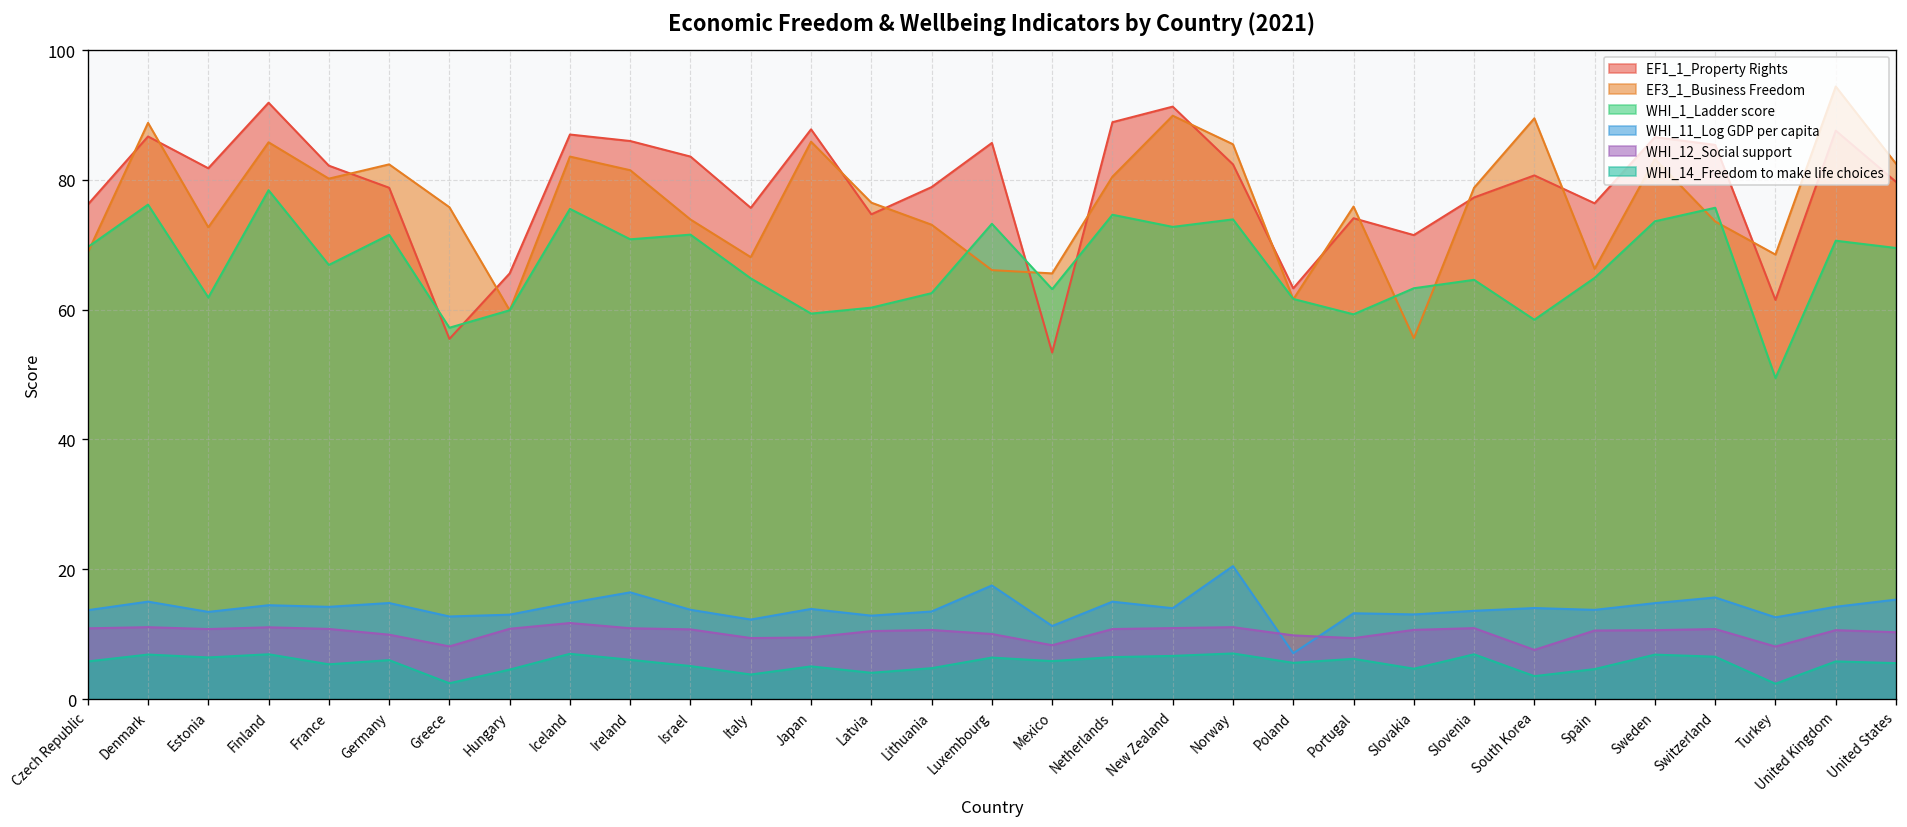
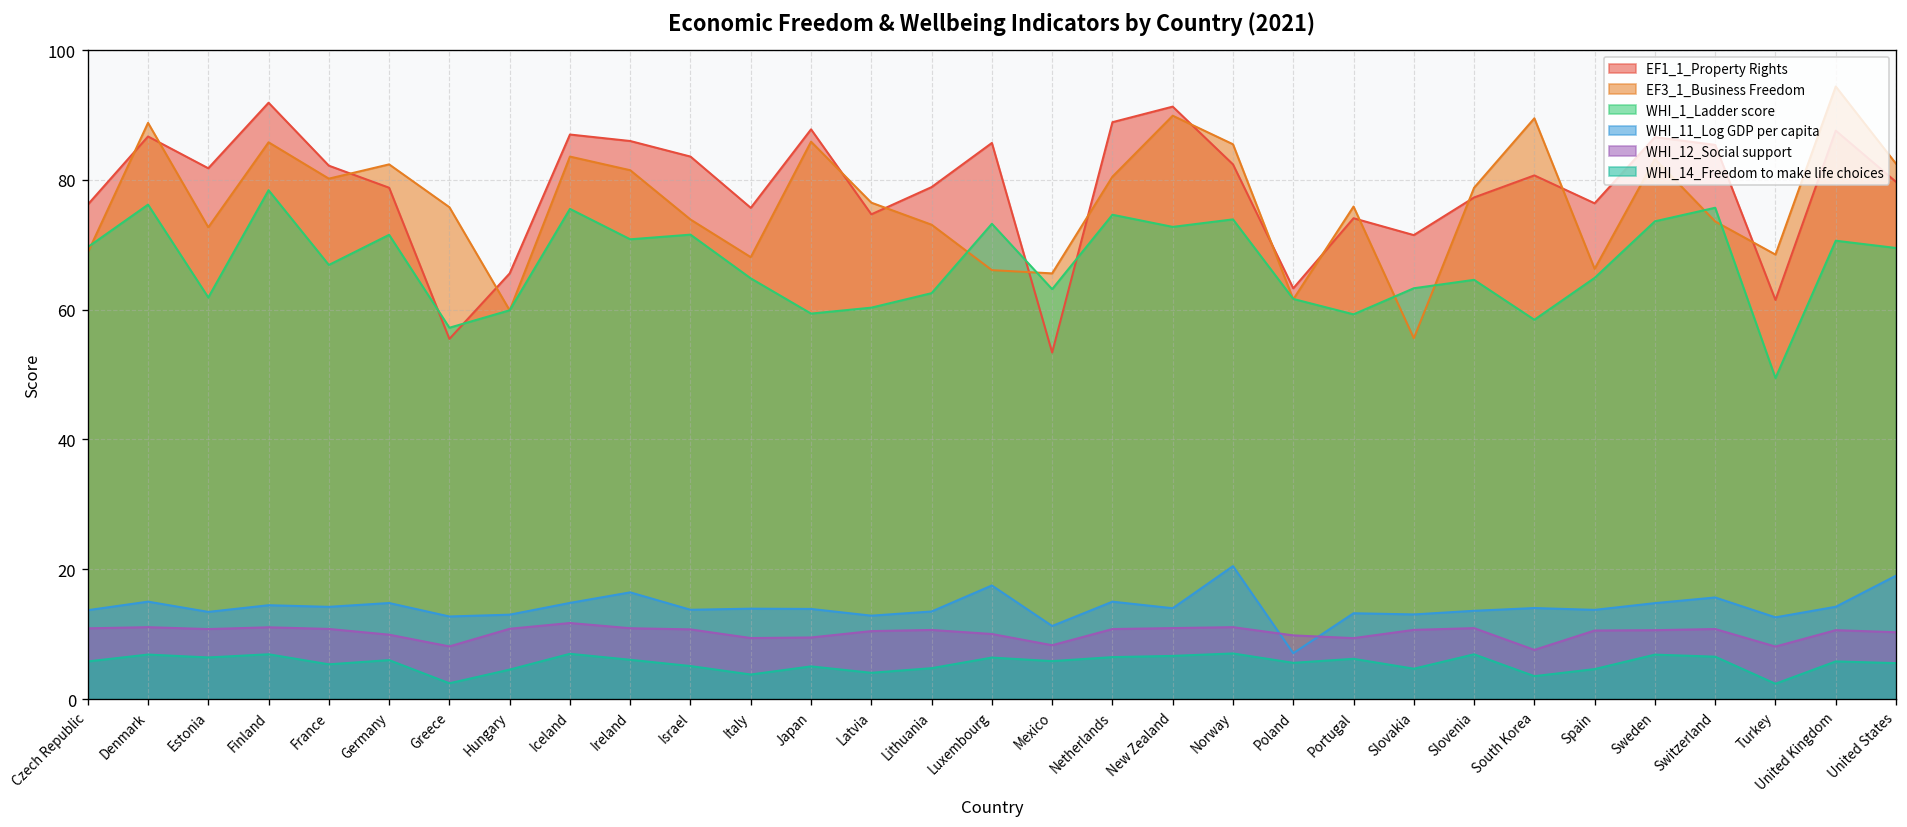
WHI_11_Log GDP per capita, Italy: 12 -> 14
WHI_11_Log GDP per capita, United States: 15 -> 19
